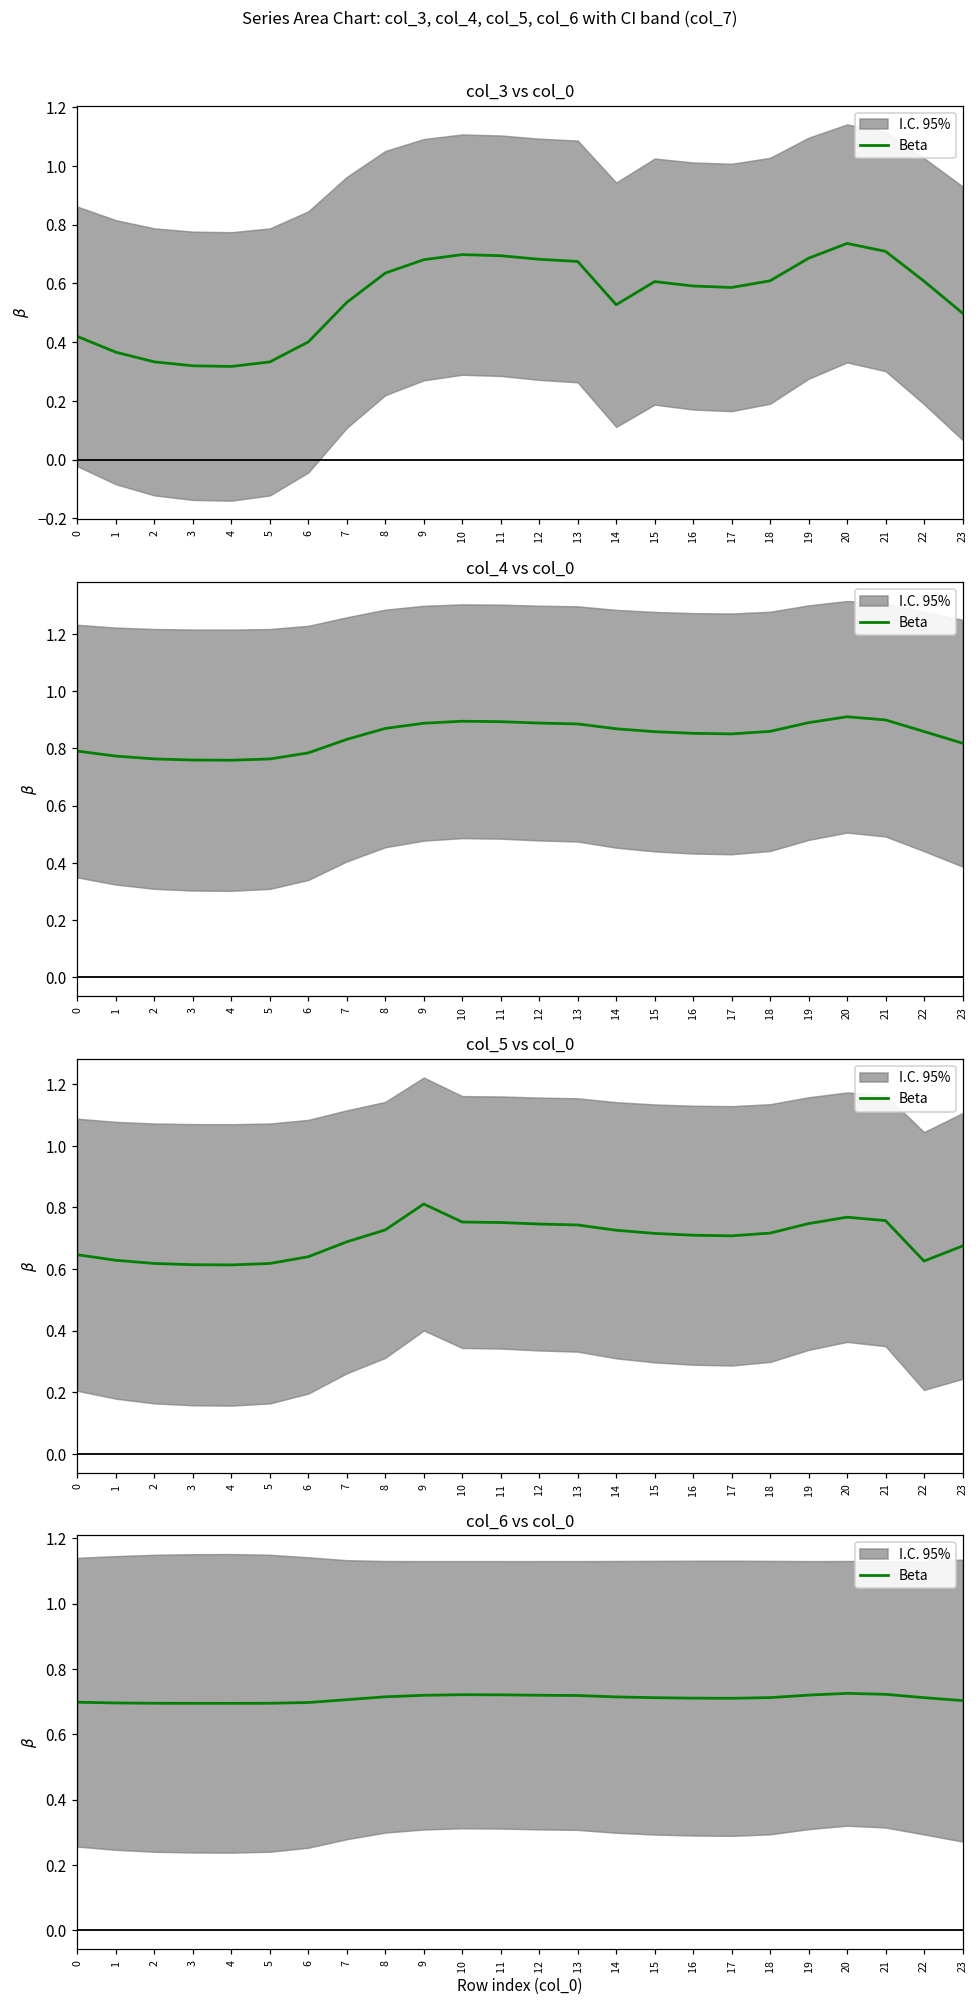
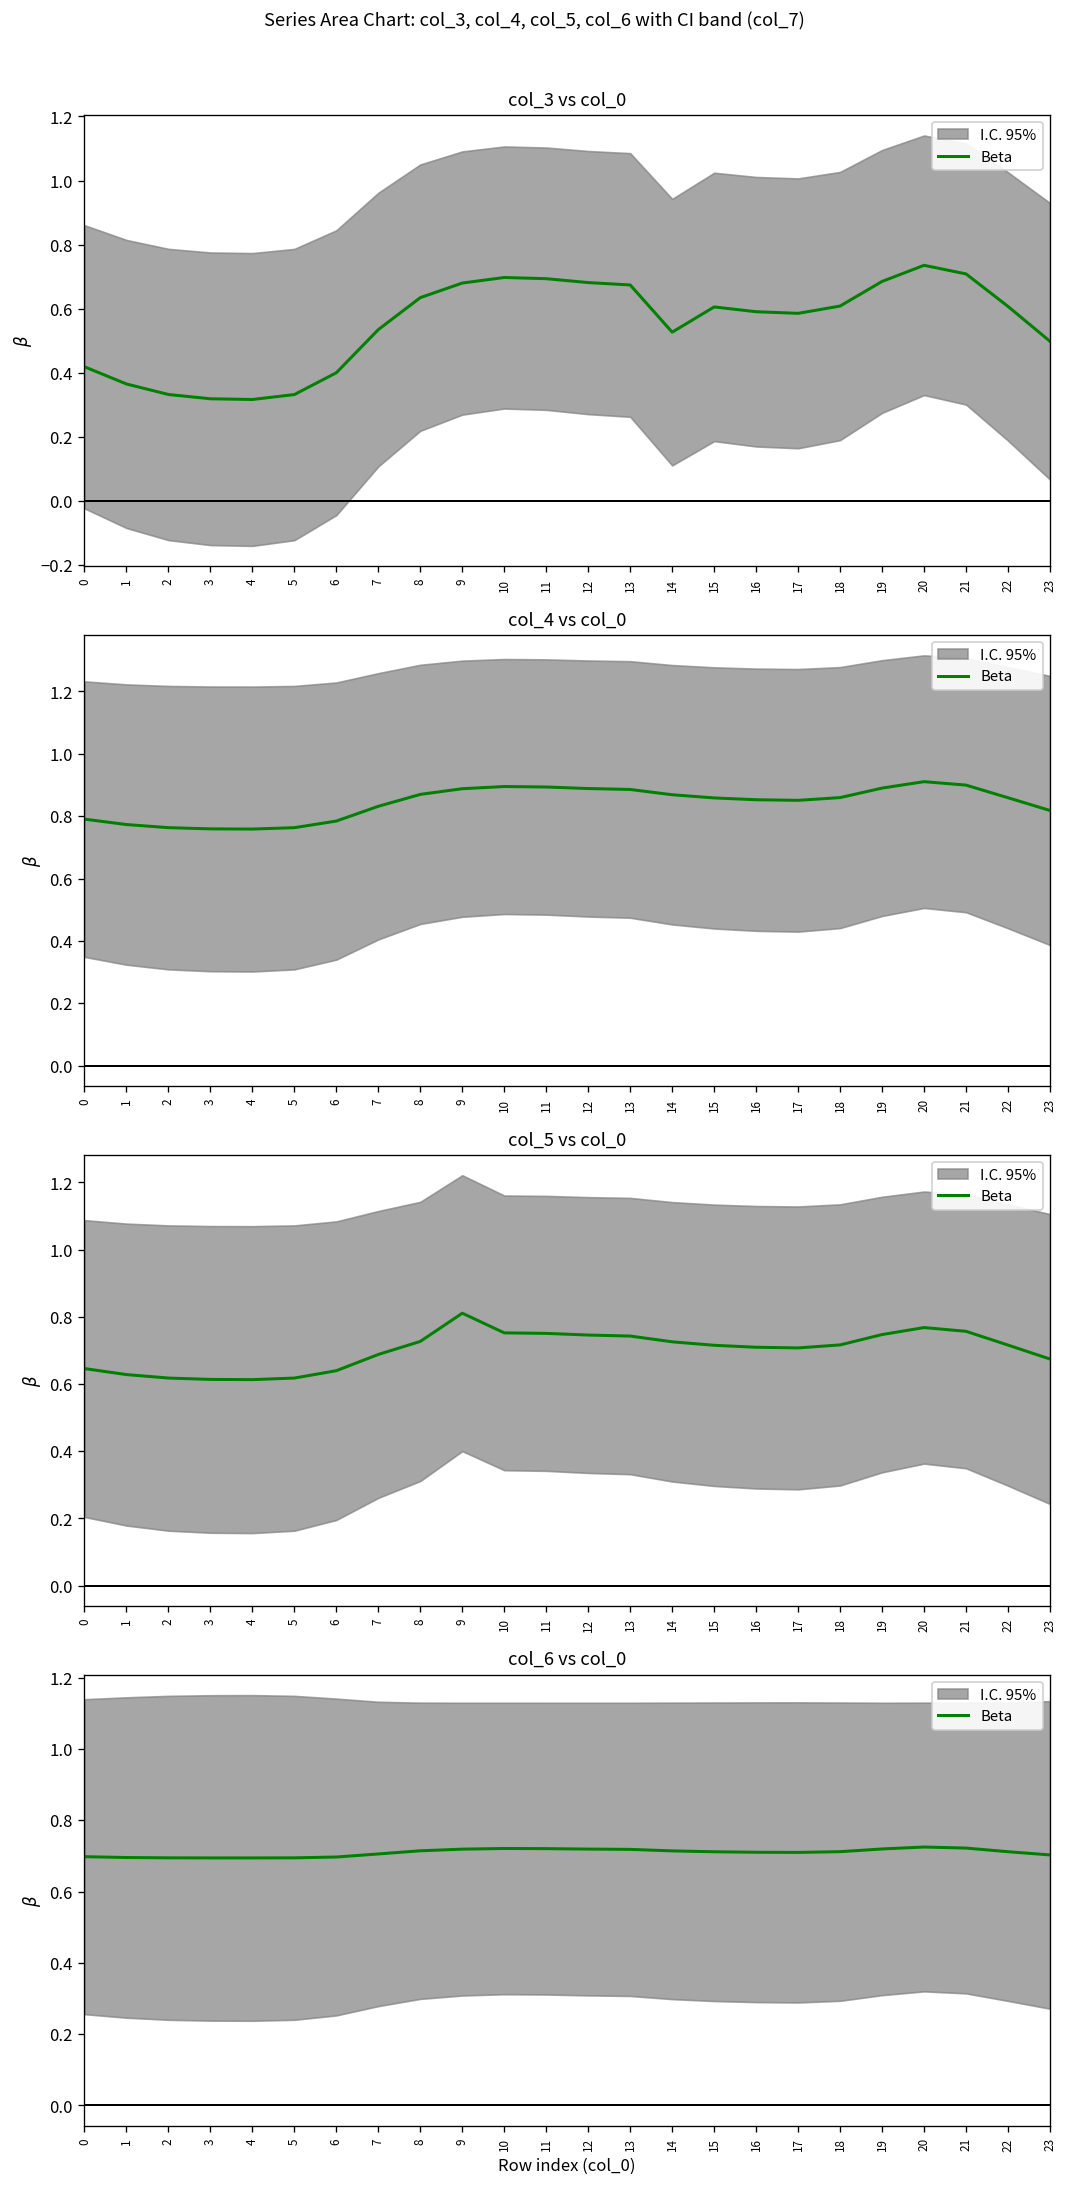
col_5 vs col_0, Beta, 22: 0.63 -> 0.72
